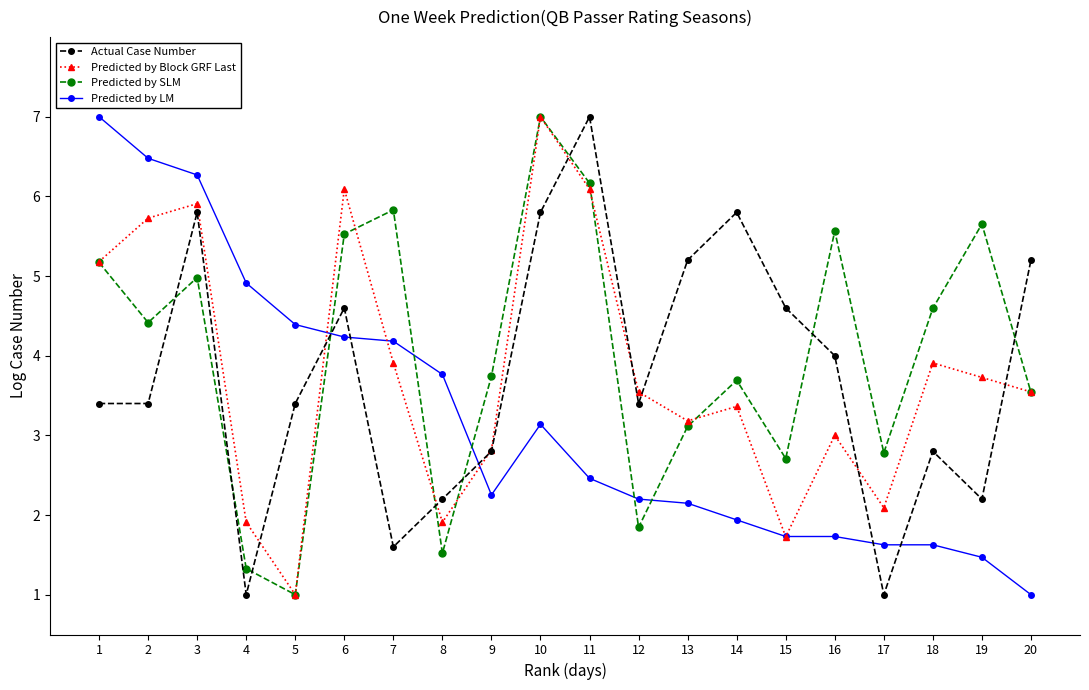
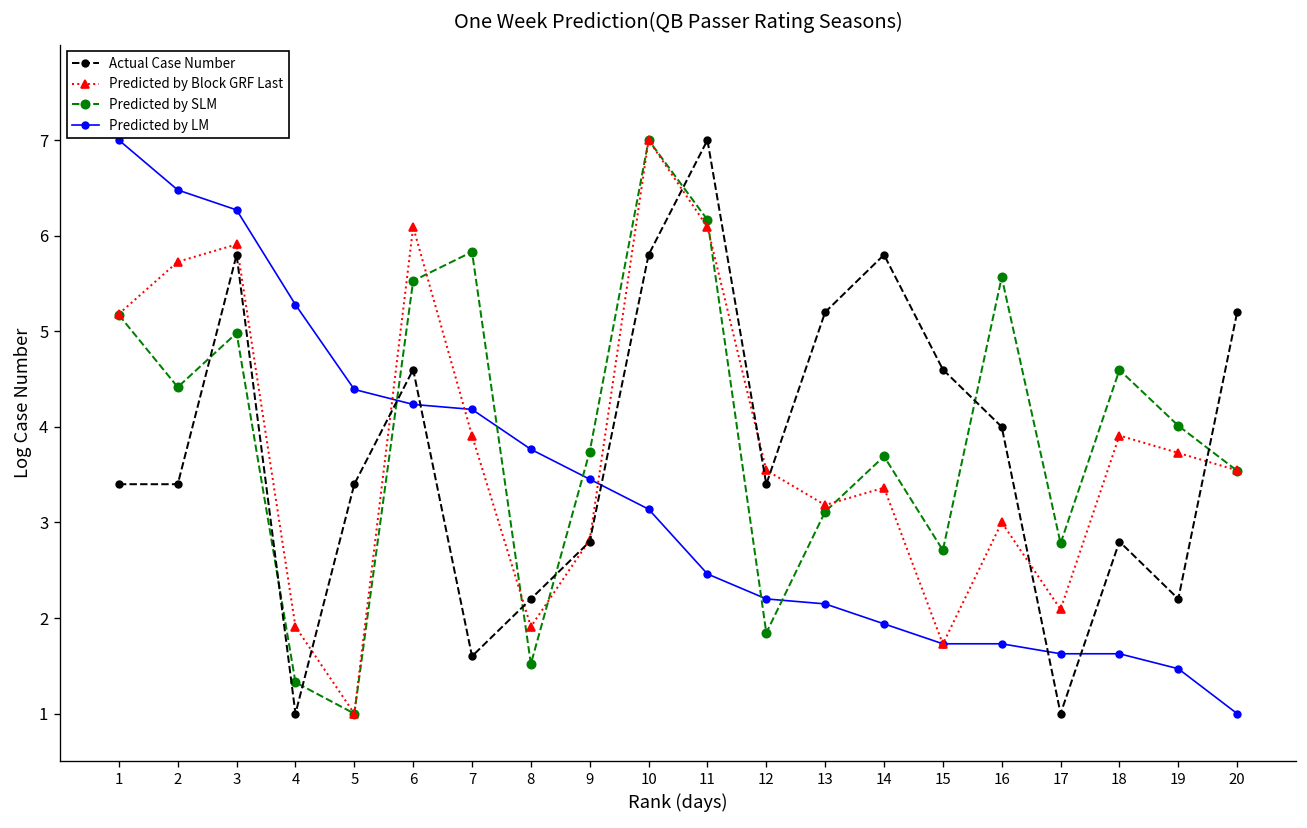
Predicted by LM, 4: 4.9 -> 5.3
Predicted by LM, 9: 2.3 -> 3.5
Predicted by SLM, 19: 5.7 -> 4.0
